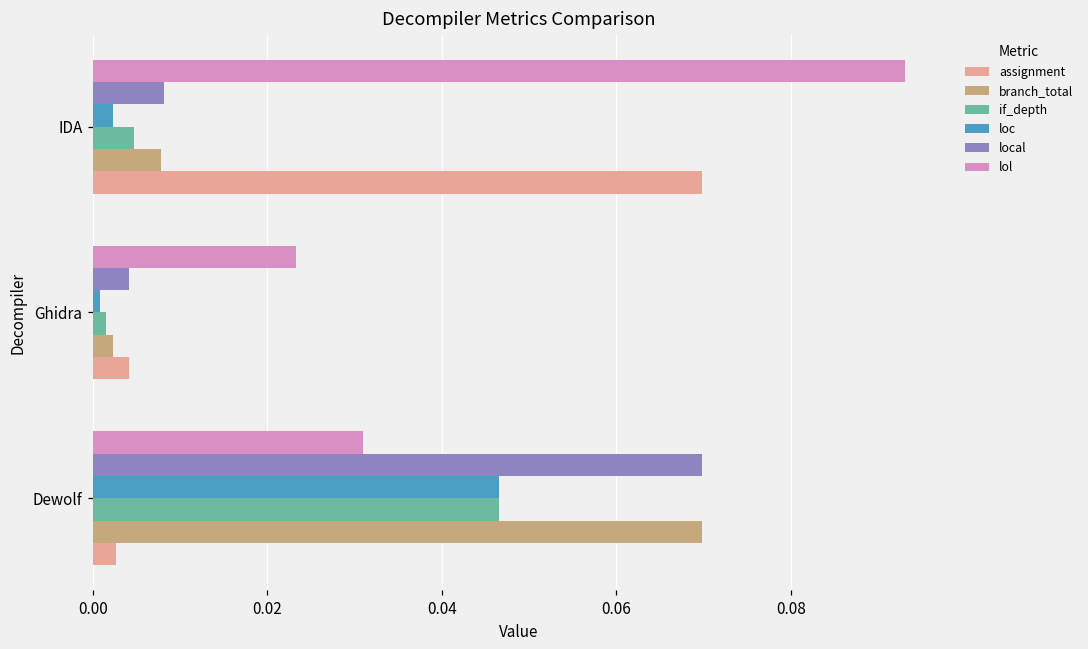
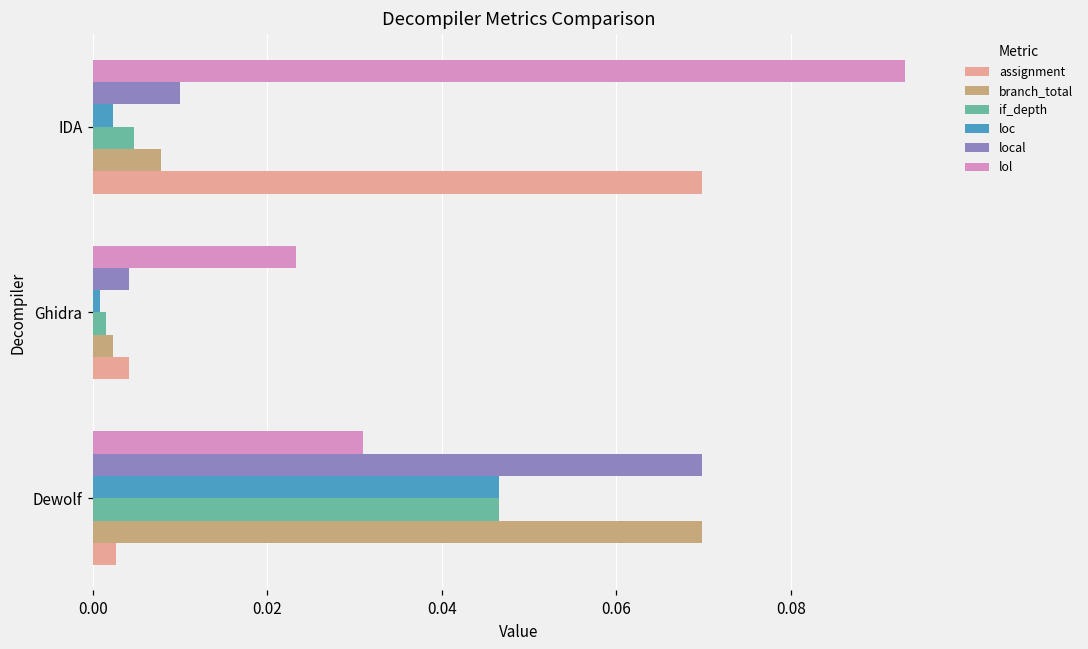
local, IDA: 0.008 -> 0.010
